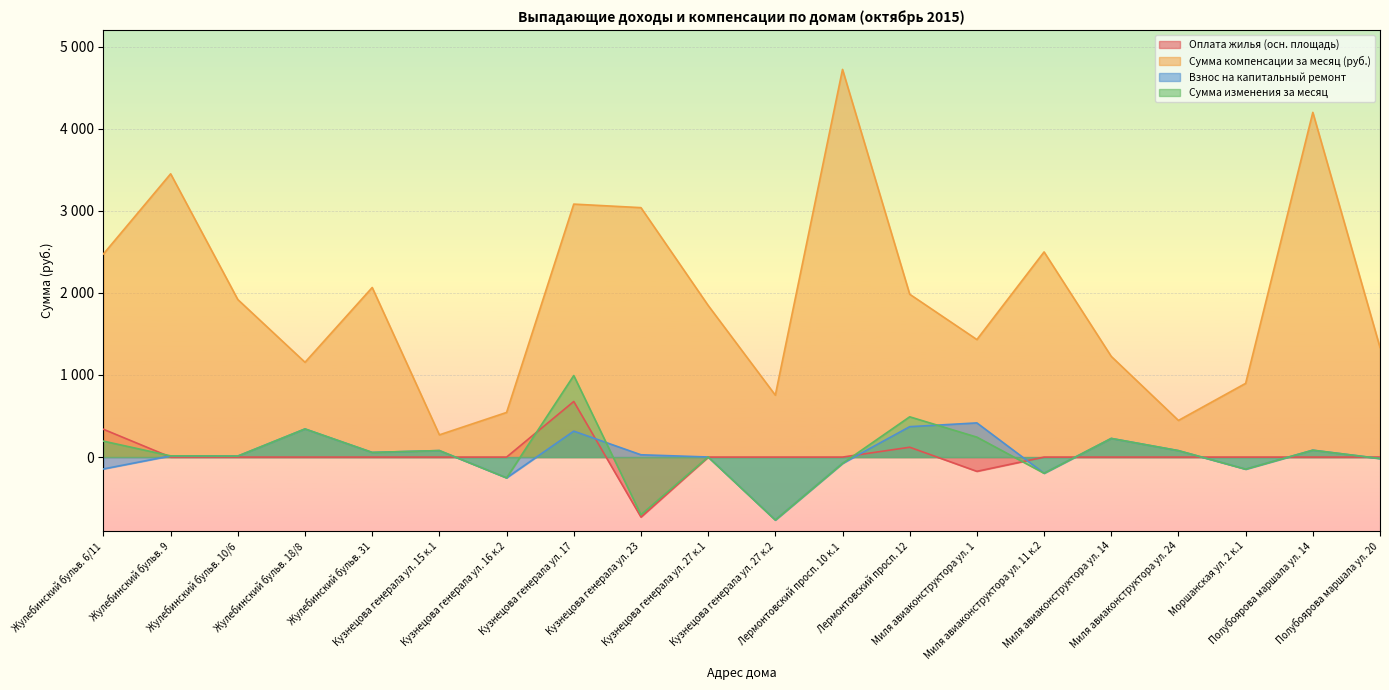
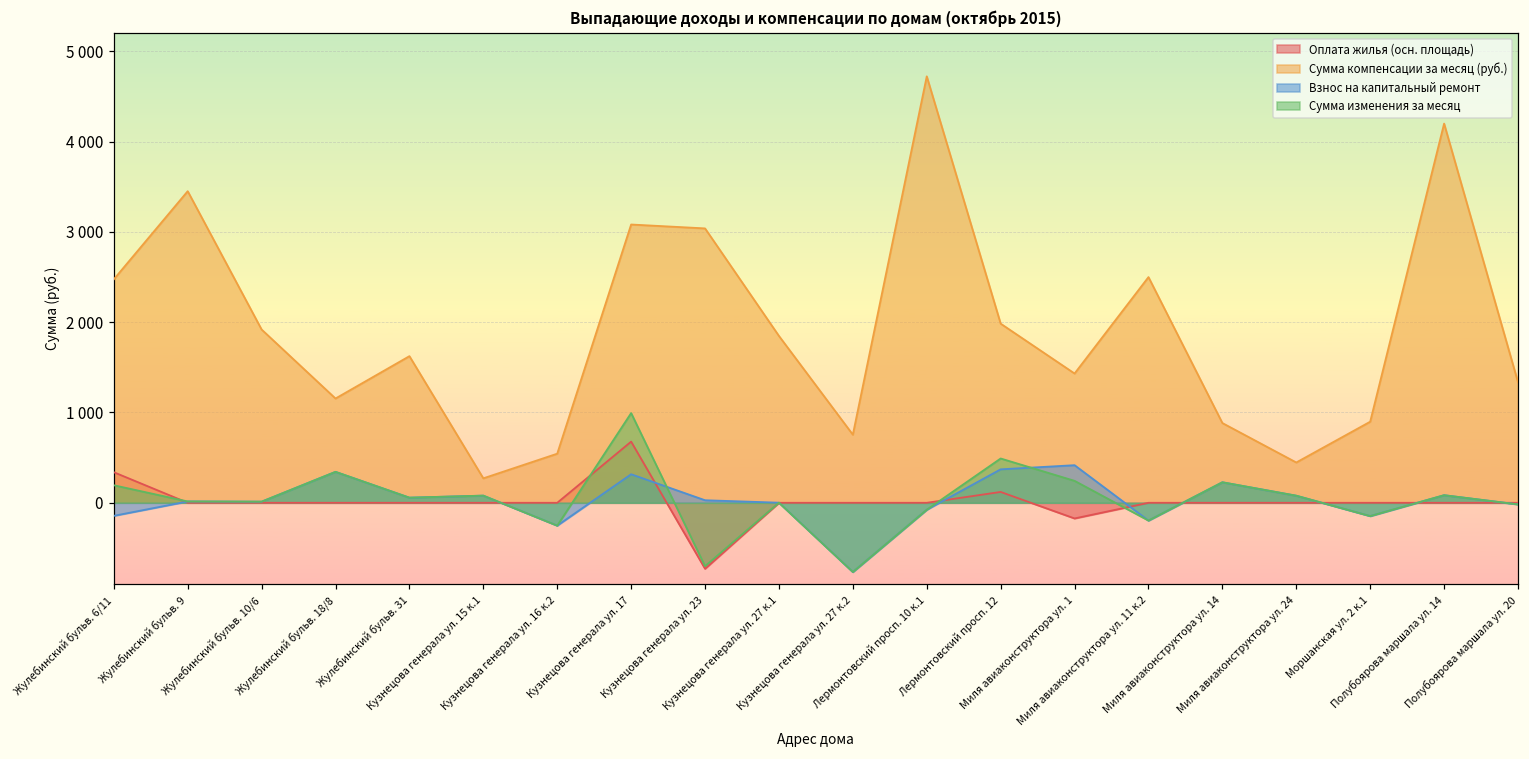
Сумма компенсации за месяц (руб.), Жулебинский бульв. 31: 2100 -> 1600
Сумма компенсации за месяц (руб.), Миля авиаконструктора ул. 14: 1200 -> 900
